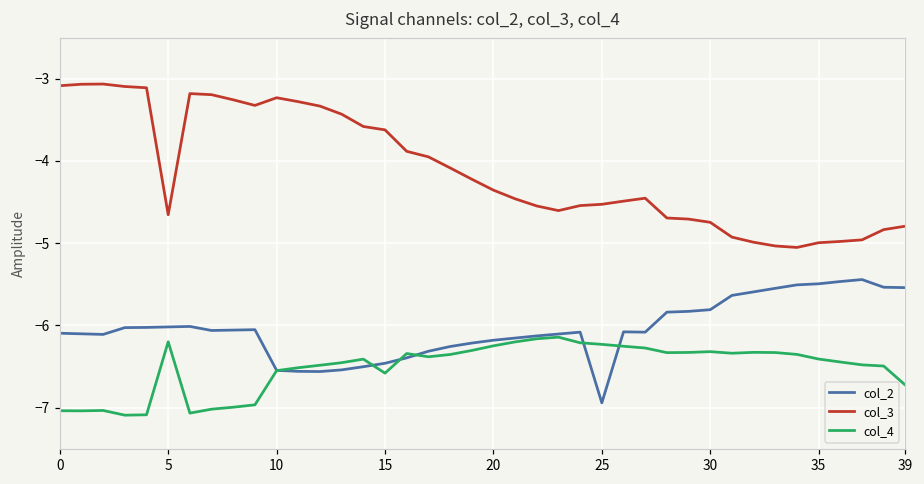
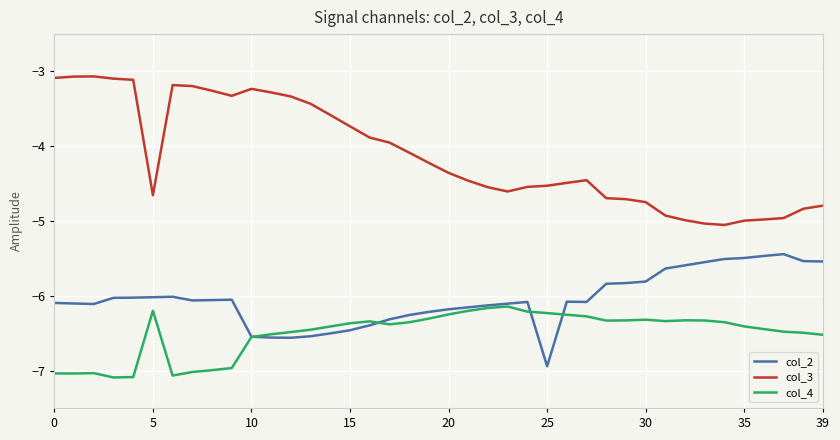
col_3, 15: -3.6 -> -3.7
col_4, 15: -6.6 -> -6.4
col_4, 39: -6.7 -> -6.5
